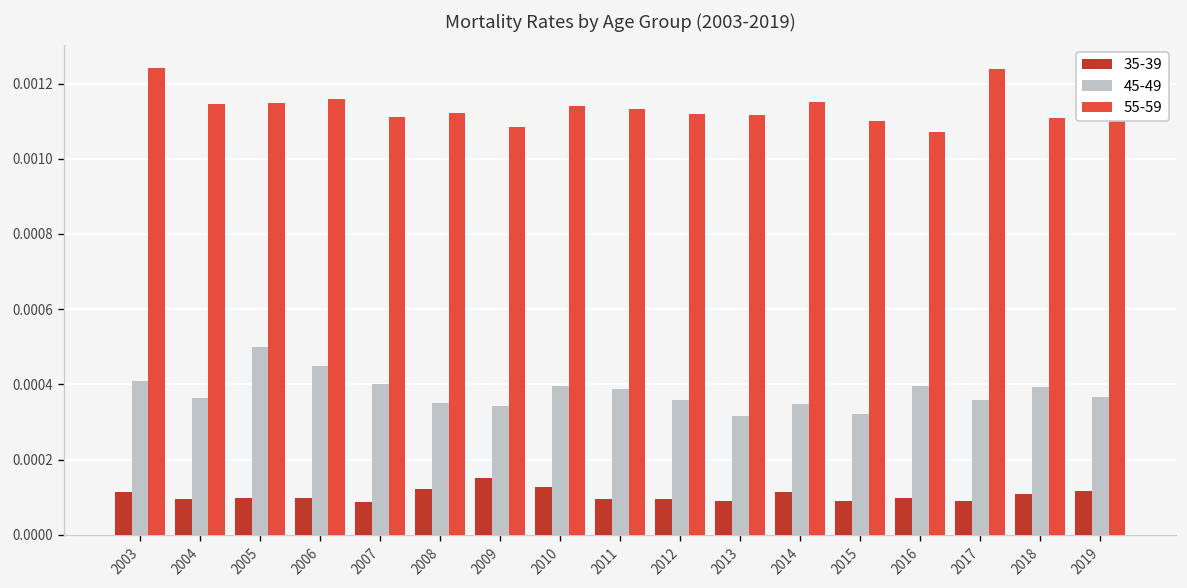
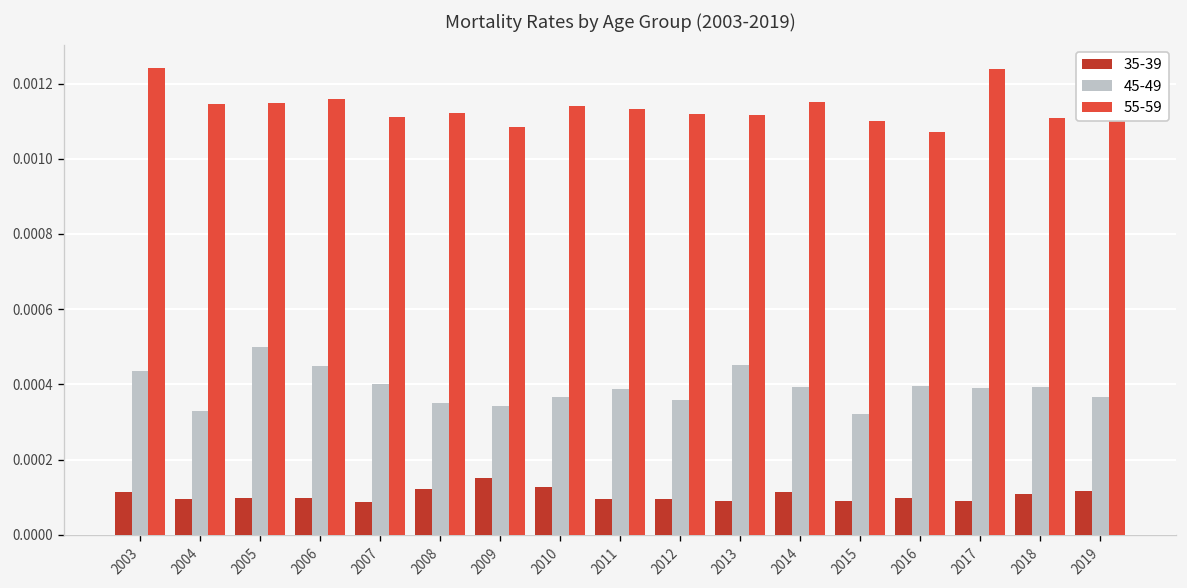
45-49, 2003: 0.00041 -> 0.00044
45-49, 2004: 0.00036 -> 0.00033
45-49, 2010: 0.00039 -> 0.00037
45-49, 2013: 0.00032 -> 0.00045
45-49, 2014: 0.00035 -> 0.00039
45-49, 2017: 0.00036 -> 0.00039
